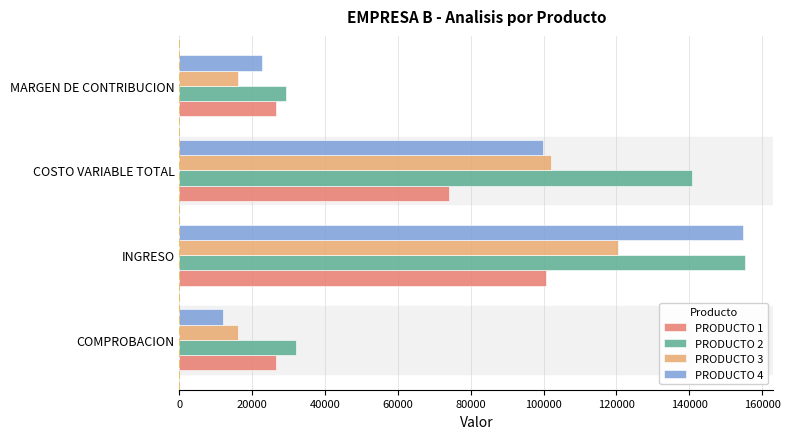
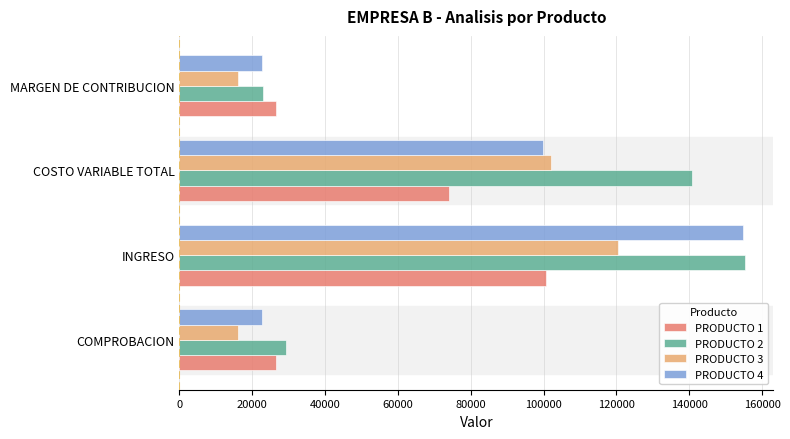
PRODUCTO 2, MARGEN DE CONTRIBUCION: 29000 -> 23000
PRODUCTO 4, COMPROBACION: 12000 -> 23000
PRODUCTO 2, COMPROBACION: 32000 -> 29000
